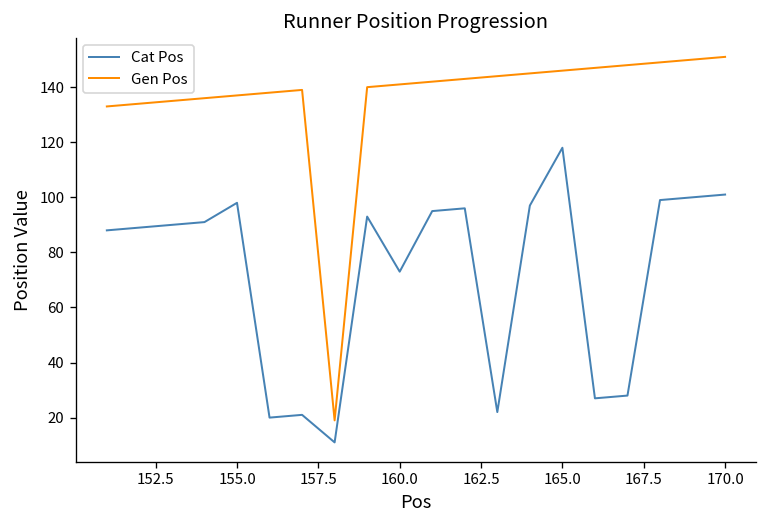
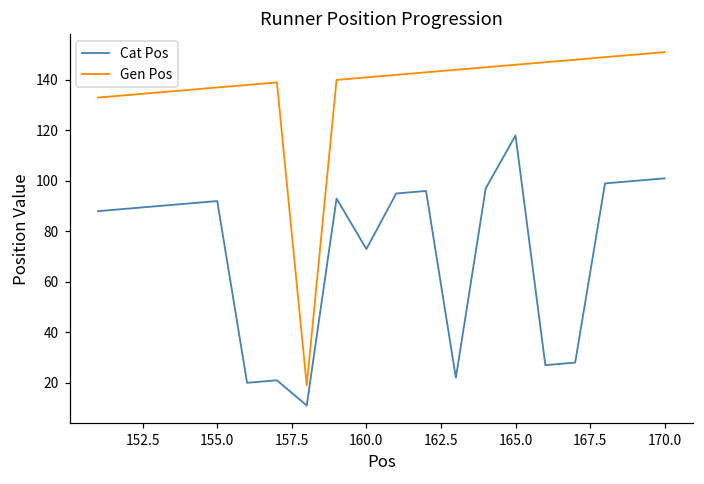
Cat Pos, 155.0: 98 -> 92
